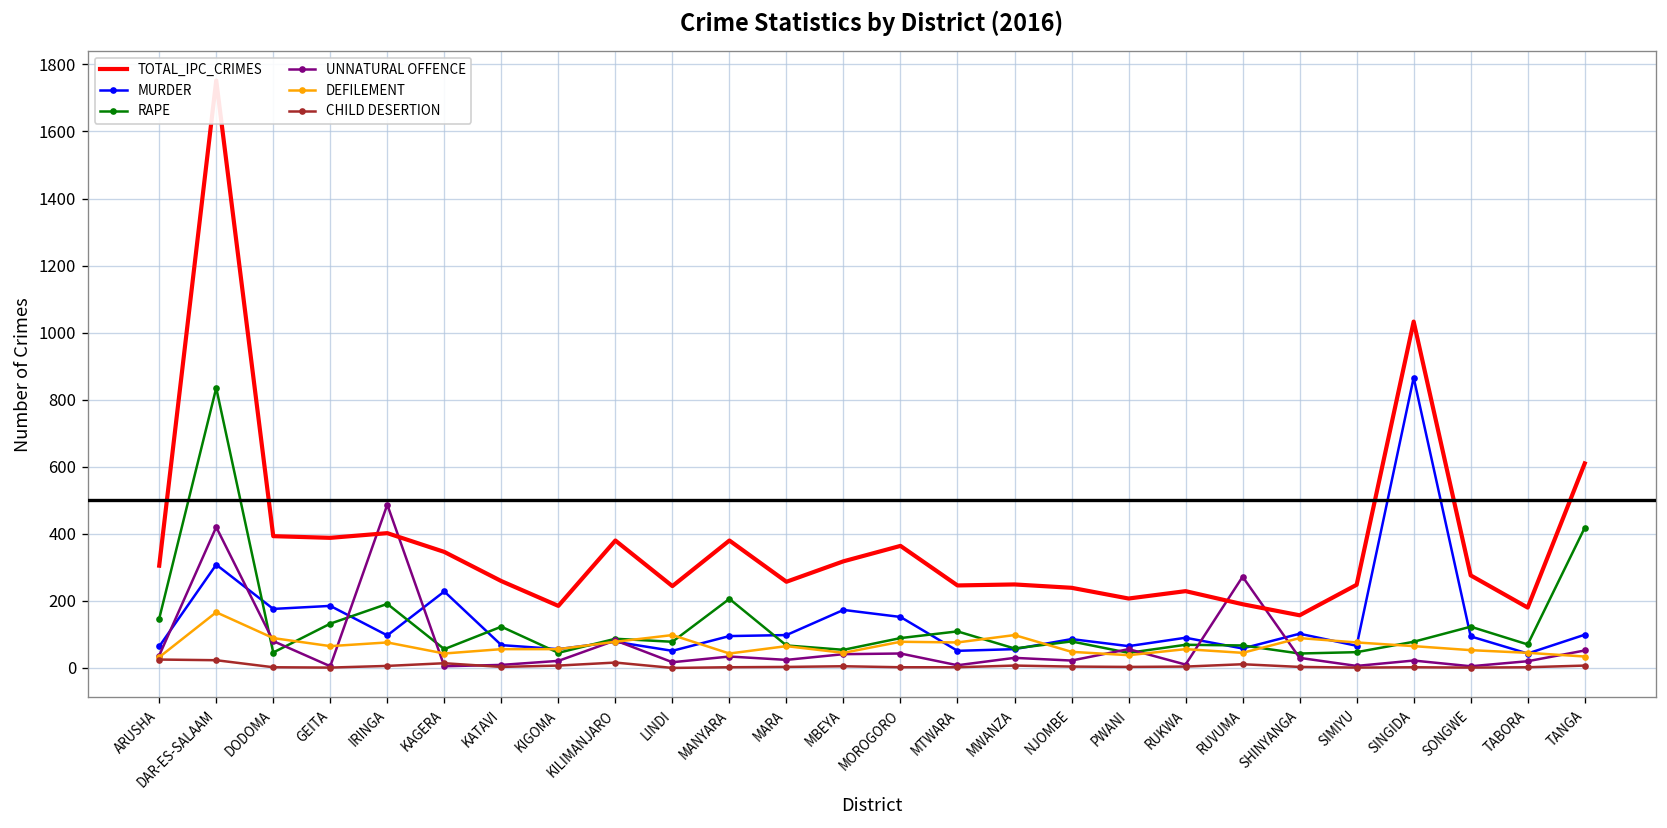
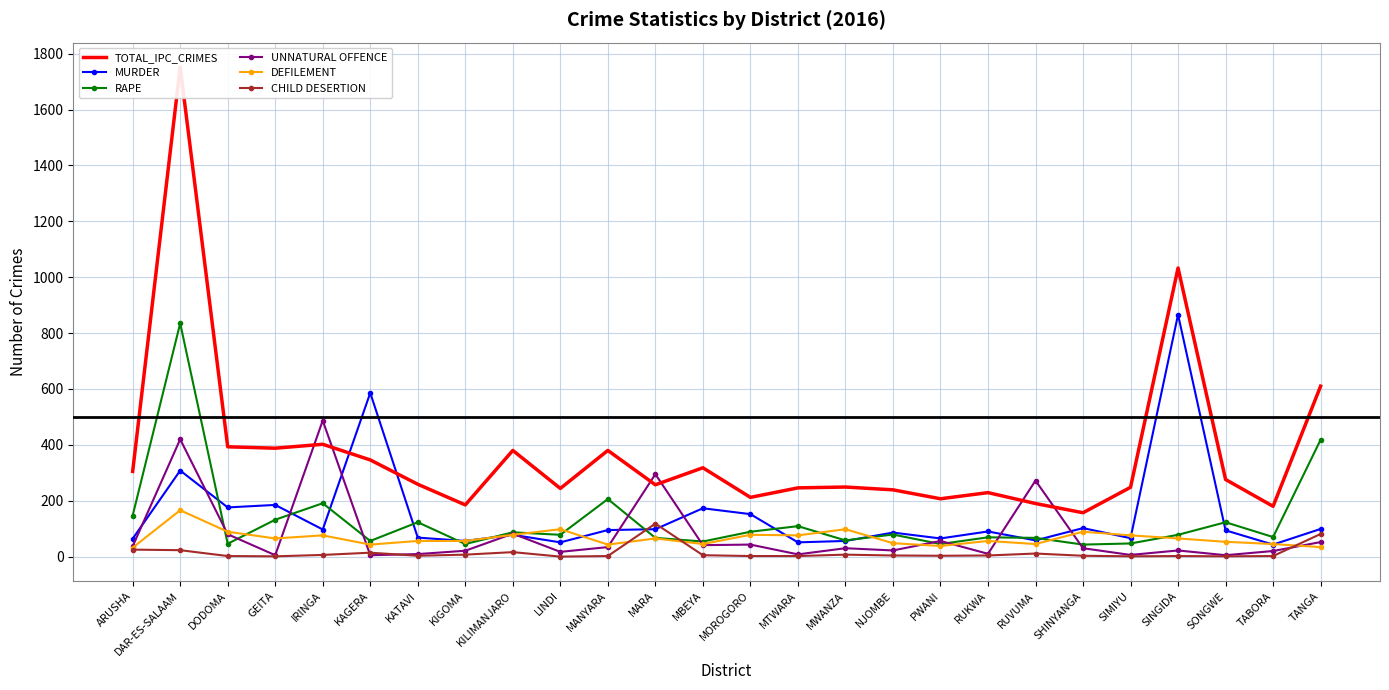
MURDER, KAGERA: 230 -> 590
UNNATURAL OFFENCE, MARA: 20 -> 300
CHILD DESERTION, MARA: 0 -> 120
TOTAL_IPC_CRIMES, MOROGORO: 360 -> 210
CHILD DESERTION, TANGA: 10 -> 80
